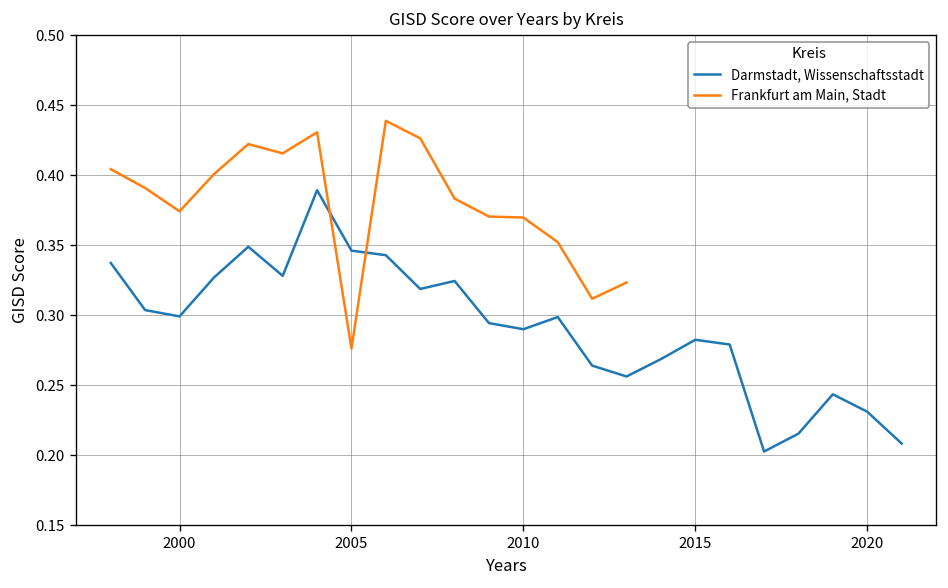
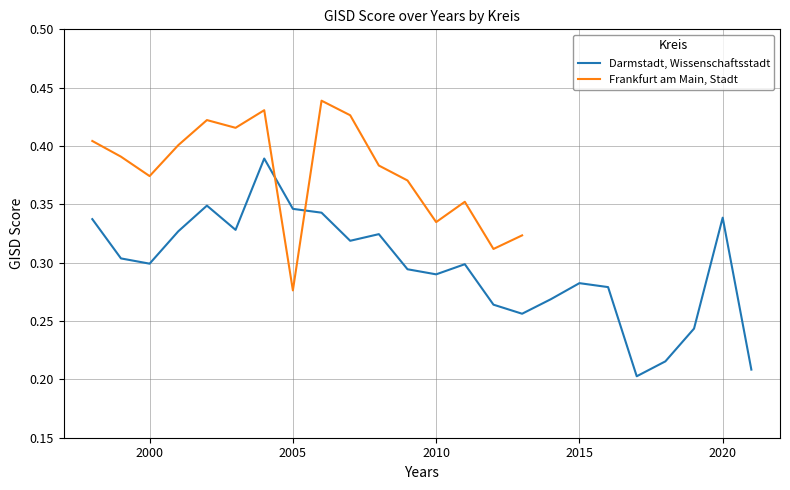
Frankfurt am Main, Stadt, 2010: 0.370 -> 0.335
Darmstadt, Wissenschaftsstadt, 2020: 0.231 -> 0.339
